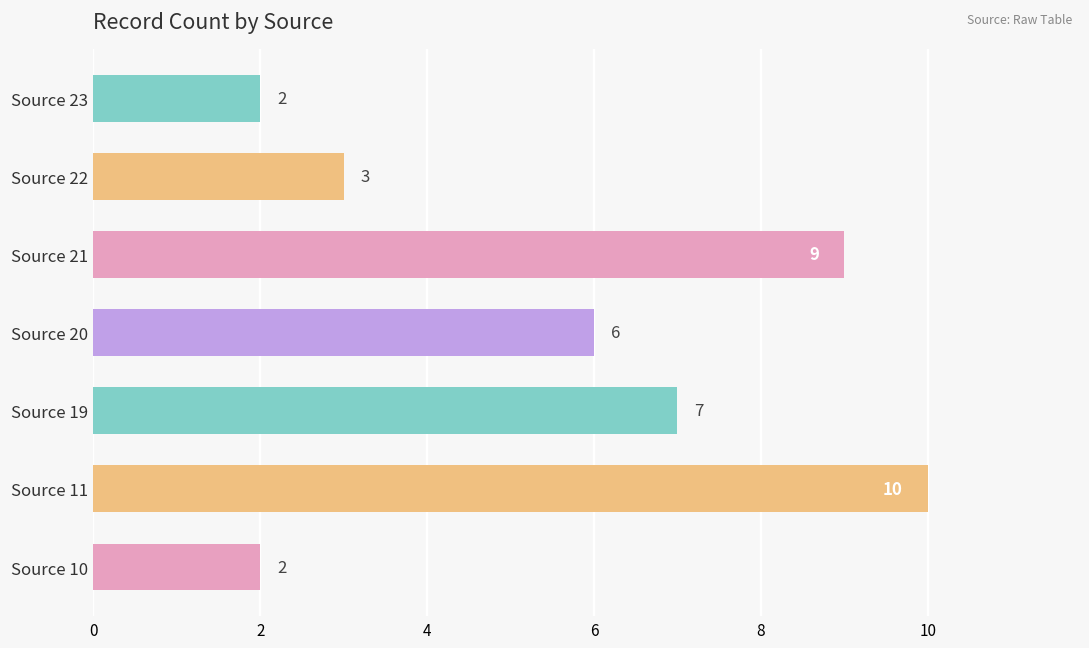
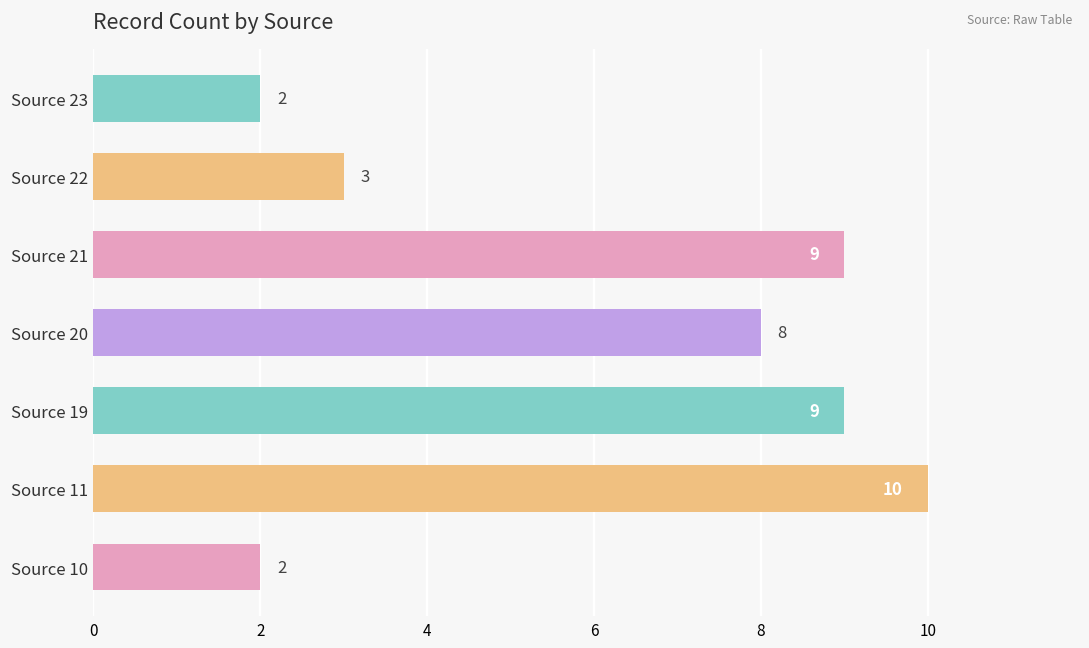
Source 20: 6 -> 8
Source 19: 7 -> 9
